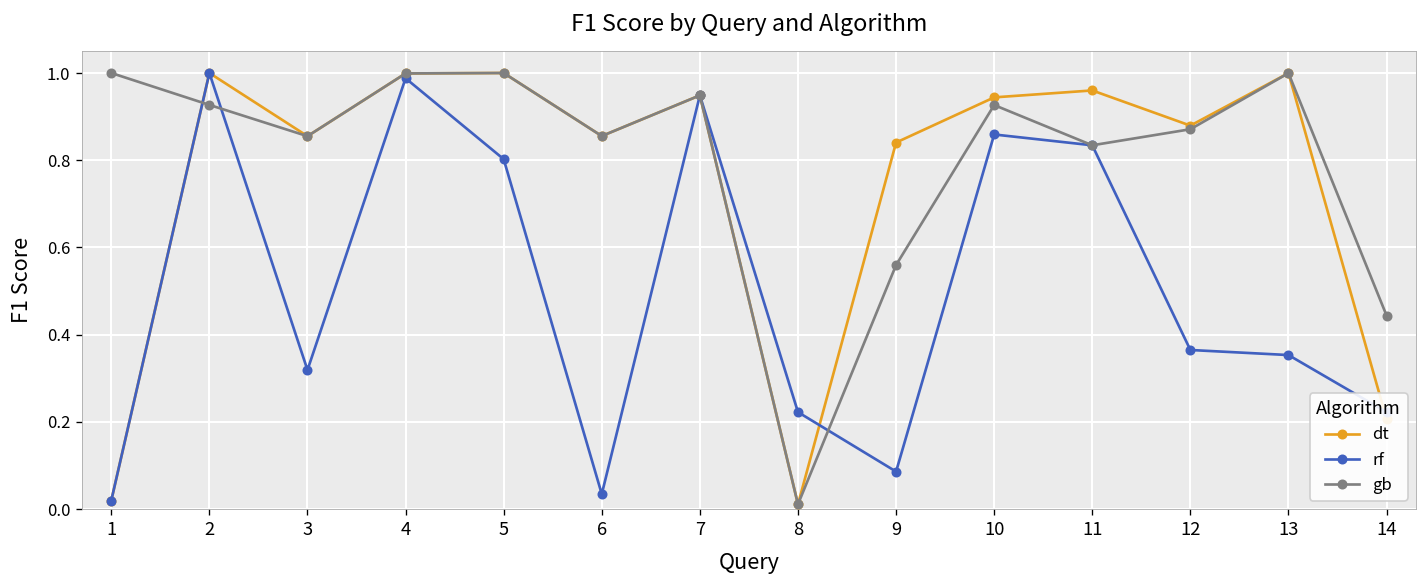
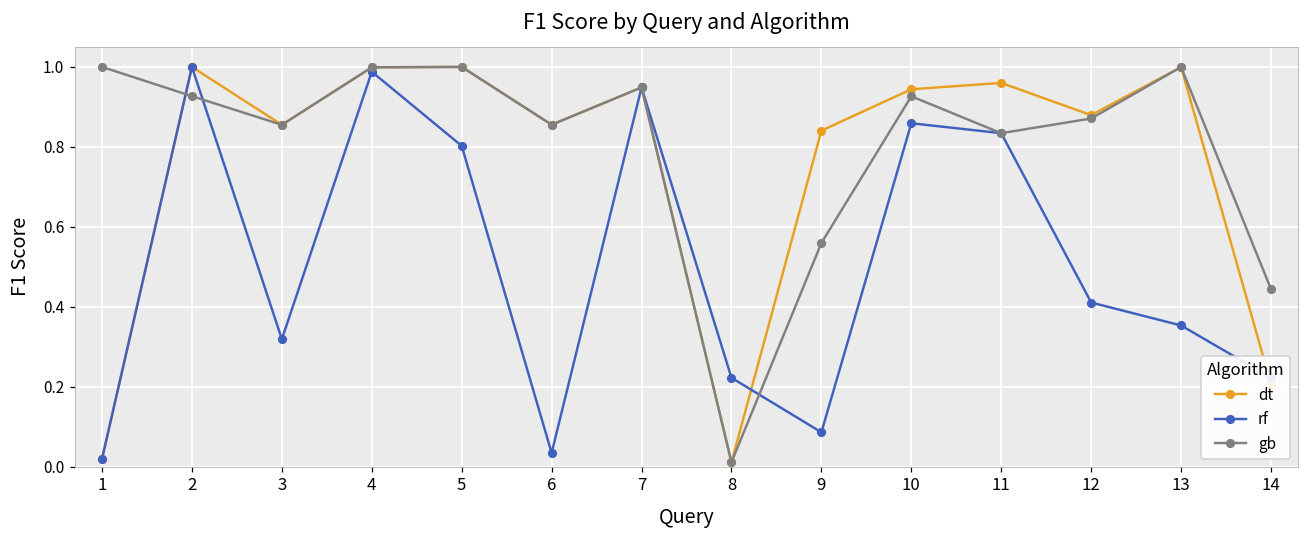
rf, 12: 0.36 -> 0.41
